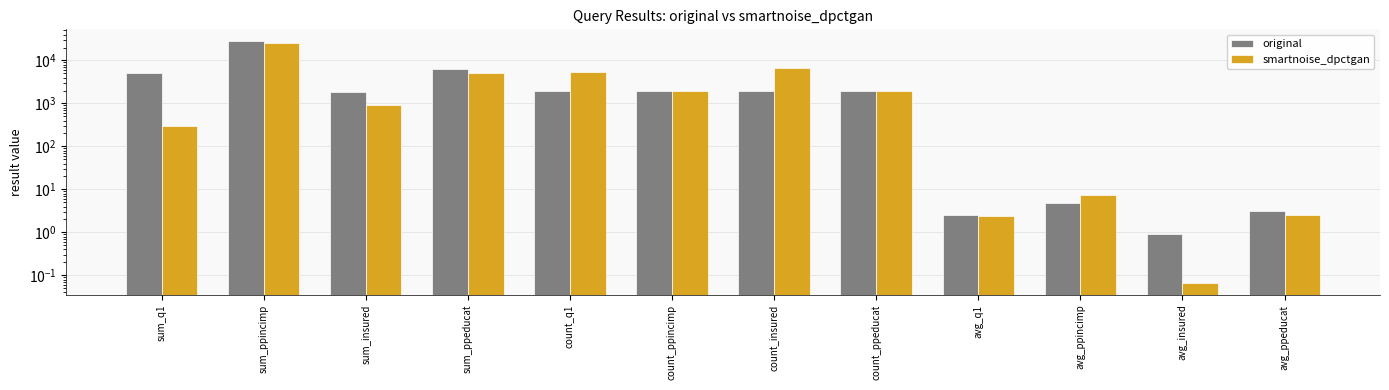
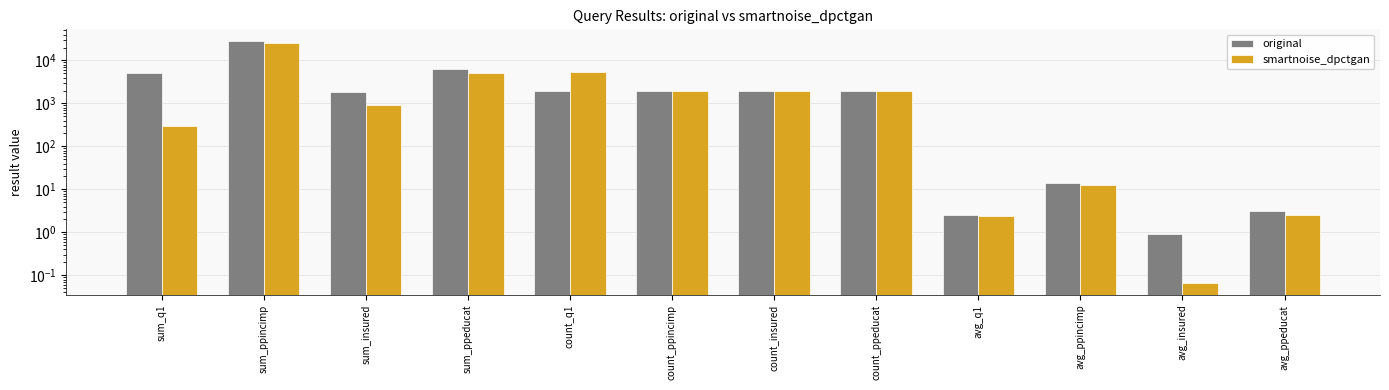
smartnoise_dpctgan, count_insured: 7000 -> 2000
original, avg_ppincimp: 5 -> 14
smartnoise_dpctgan, avg_ppincimp: 7 -> 13
